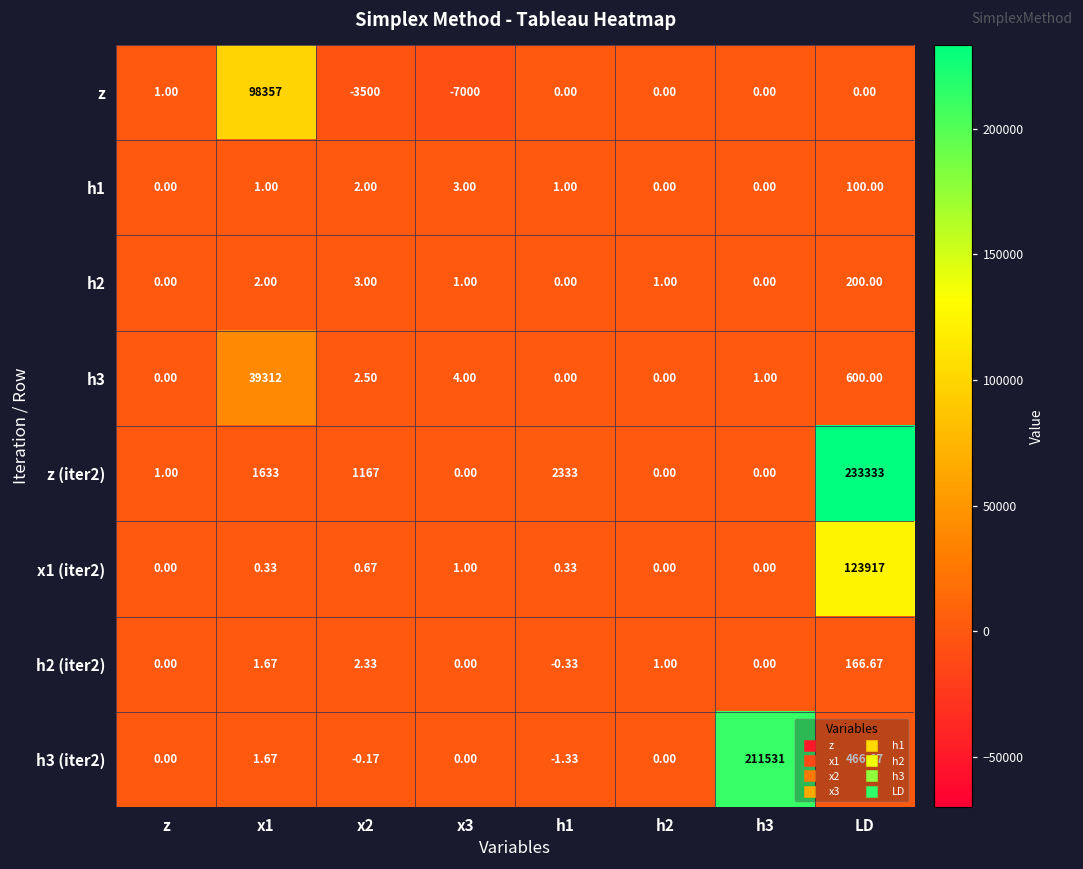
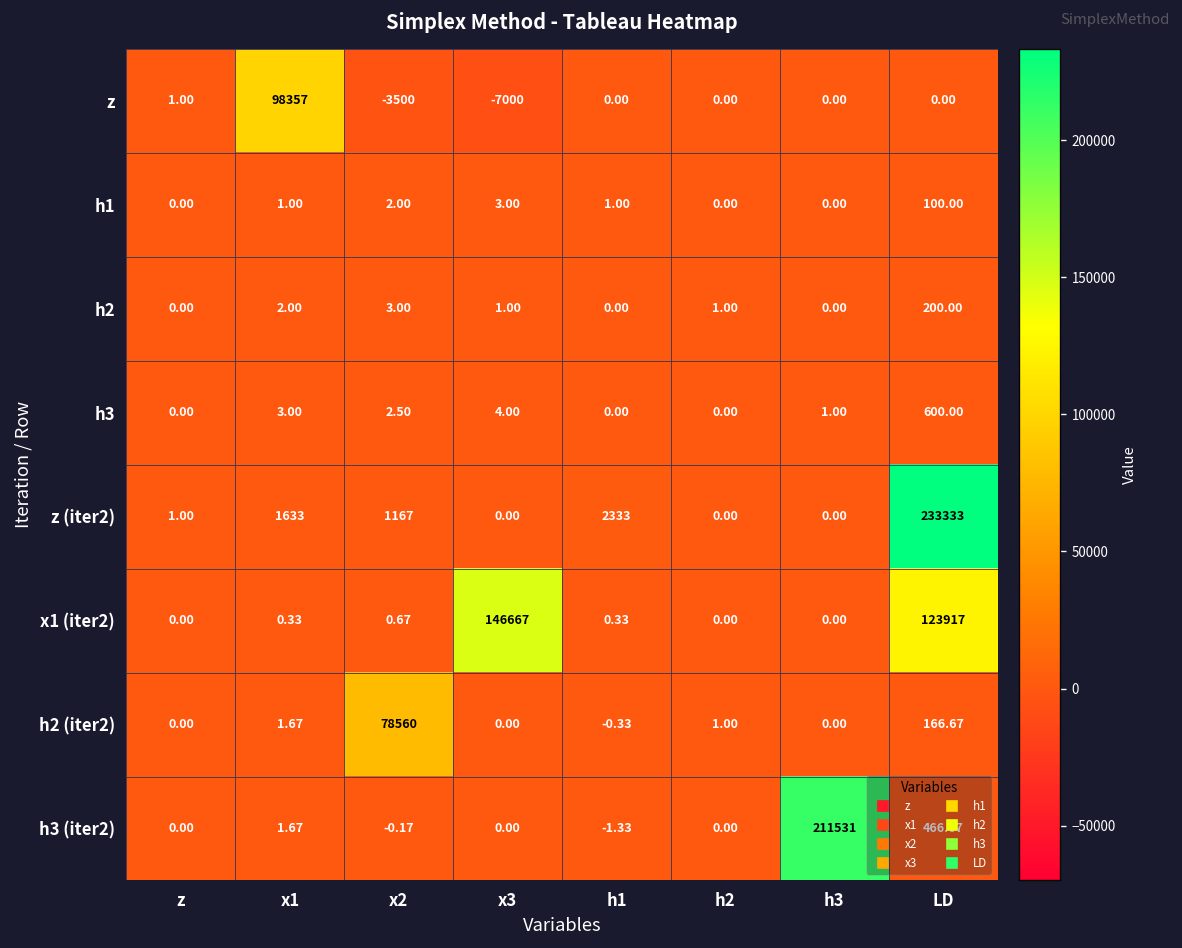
h3, x1: 39312 -> 3.00
x1 (iter2), x3: 1.00 -> 146667
h2 (iter2), x2: 2.33 -> 78560
